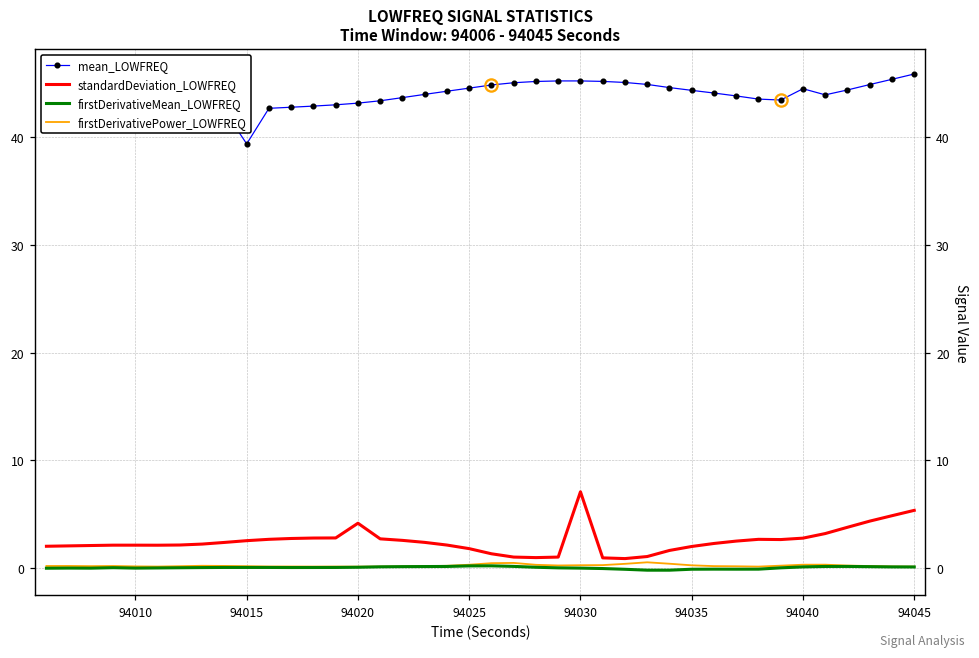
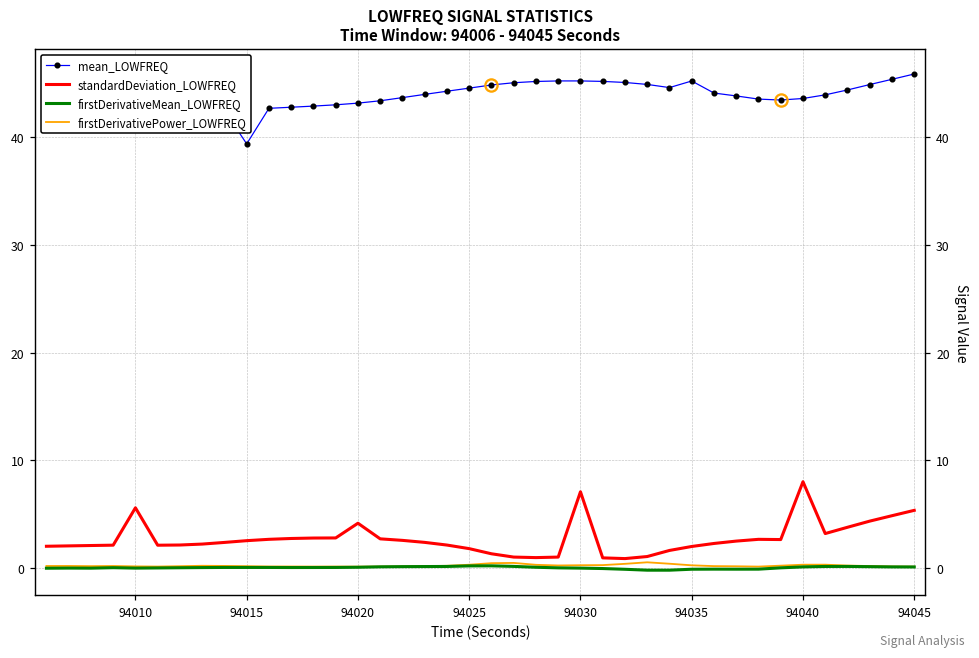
standardDeviation_LOWFREQ, 94010: 2 -> 6
mean_LOWFREQ, 94035: 44 -> 45
mean_LOWFREQ, 94040: 45 -> 44
standardDeviation_LOWFREQ, 94040: 3 -> 8
